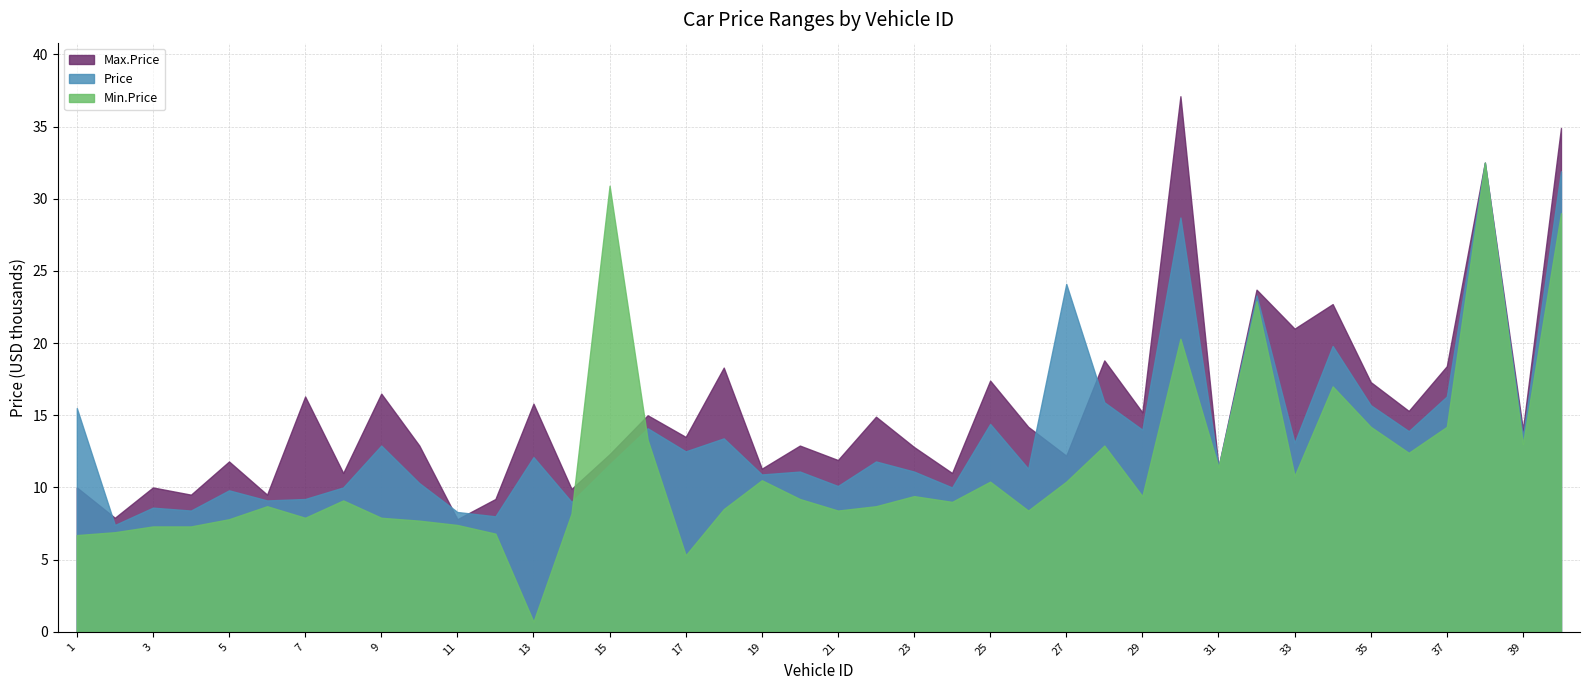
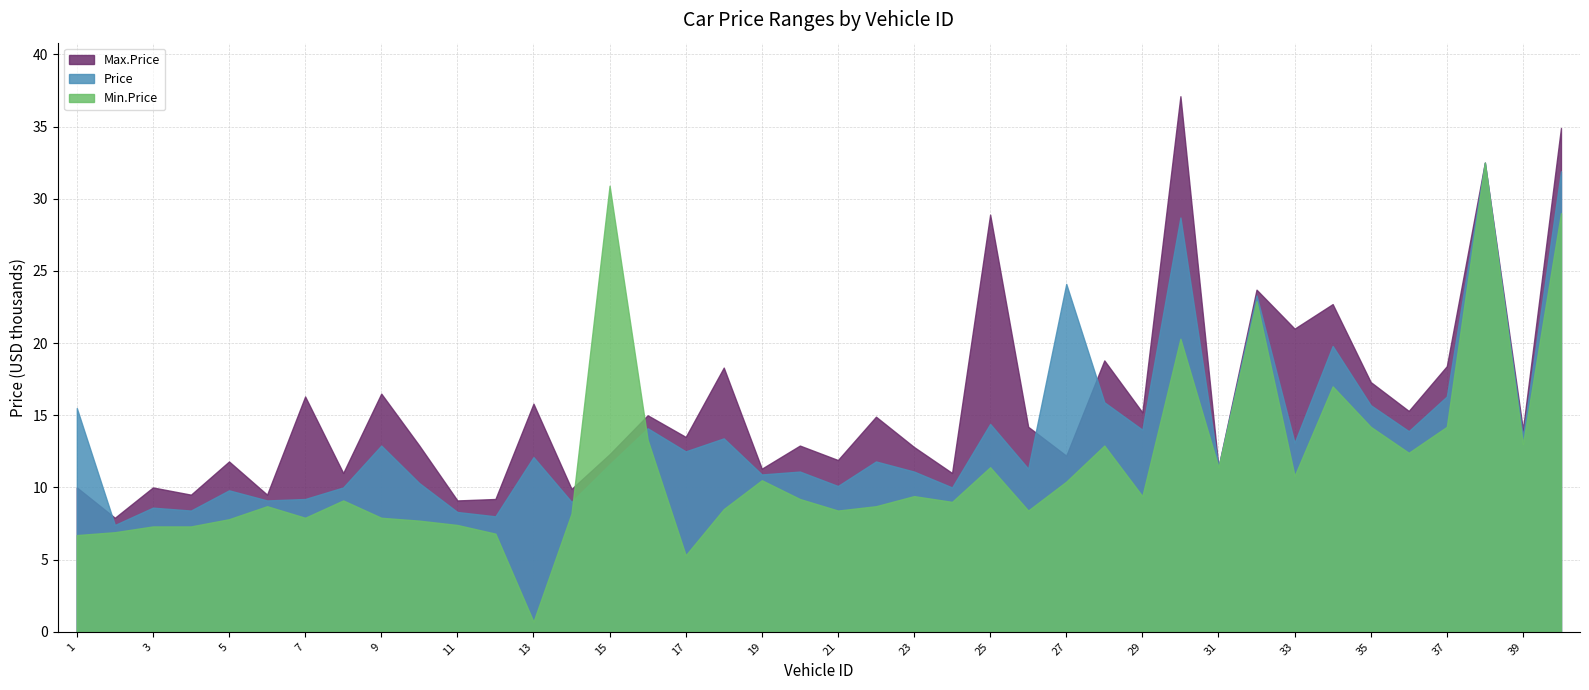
Max.Price, 11: 7.8 -> 9.1
Max.Price, 25: 17.4 -> 28.9
Min.Price, 25: 10.4 -> 11.4
